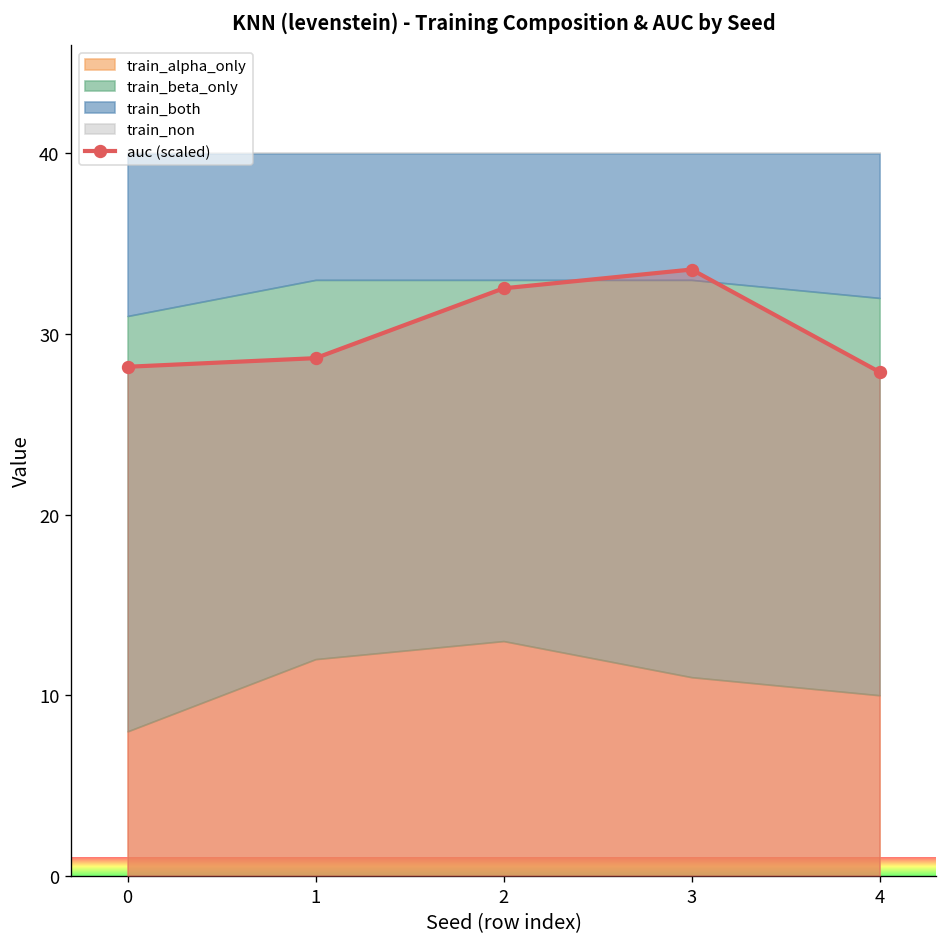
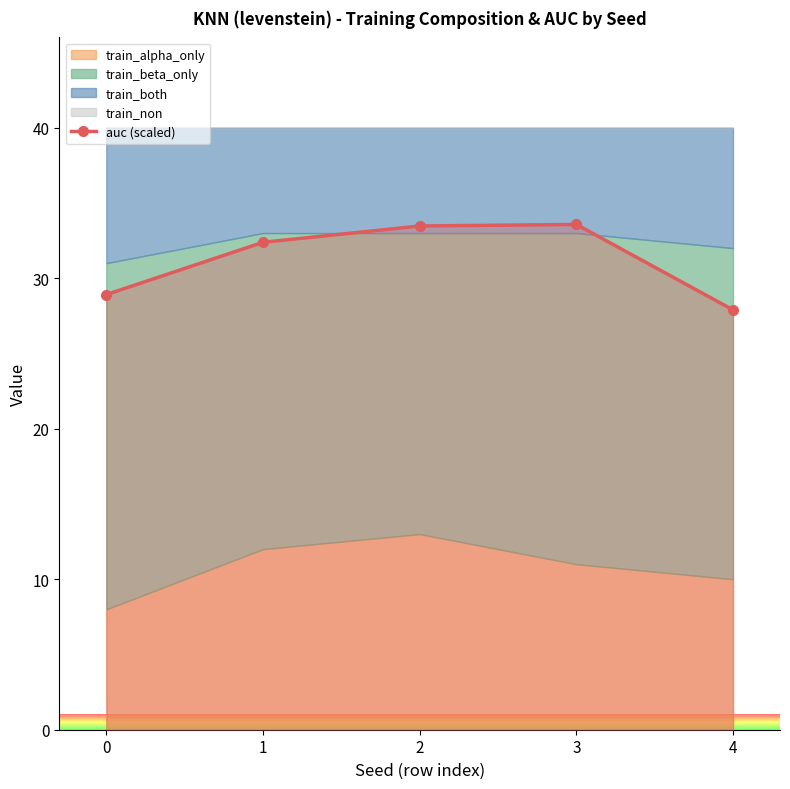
auc (scaled), 0: 28.2 -> 28.9
auc (scaled), 1: 28.7 -> 32.4
auc (scaled), 2: 32.5 -> 33.5
